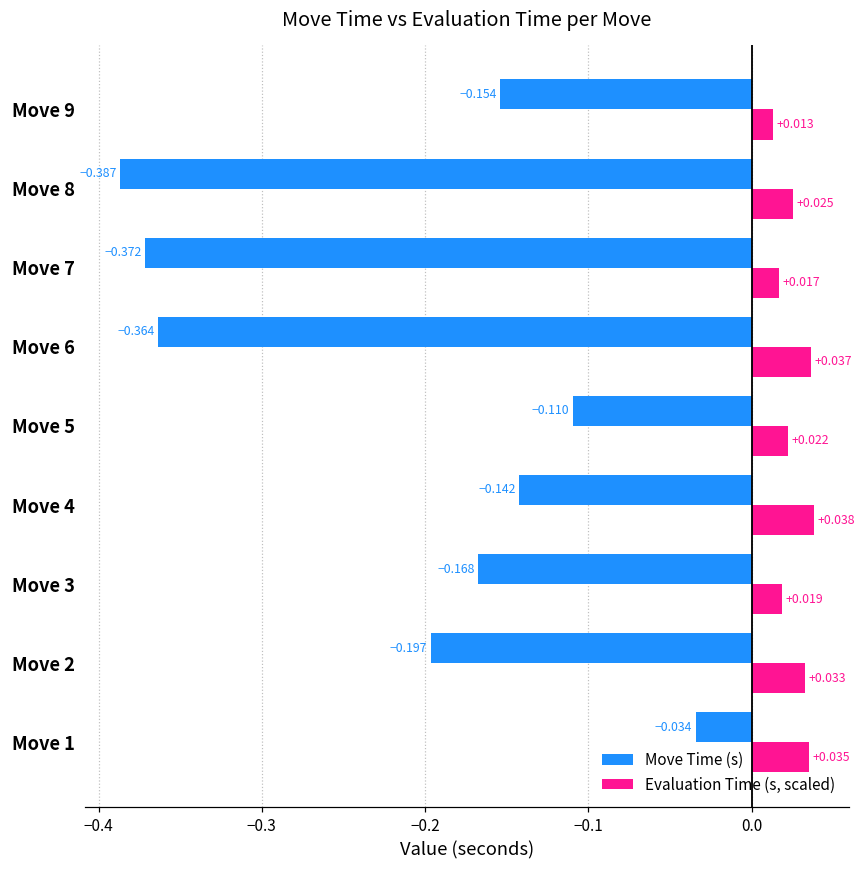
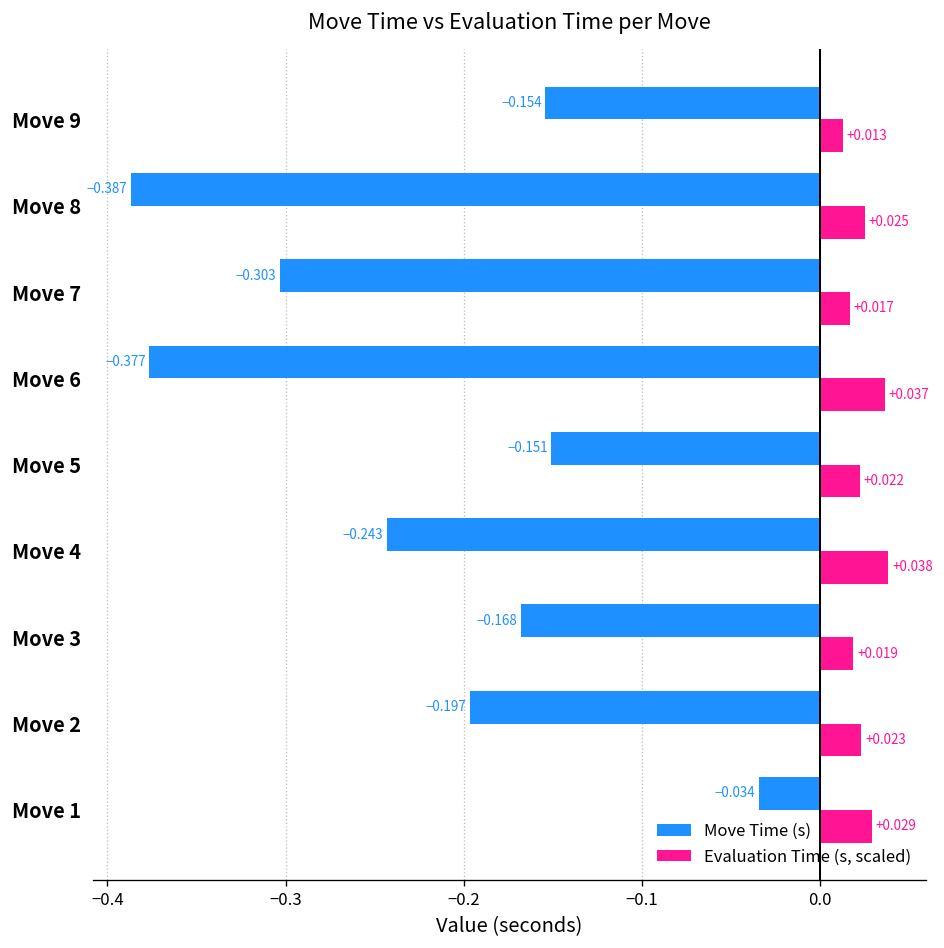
Move Time (s), Move 7: -0.372 -> -0.303
Move Time (s), Move 6: -0.364 -> -0.377
Move Time (s), Move 5: -0.110 -> -0.151
Move Time (s), Move 4: -0.142 -> -0.243
Evaluation Time (s, scaled), Move 2: +0.033 -> +0.023
Evaluation Time (s, scaled), Move 1: +0.035 -> +0.029
